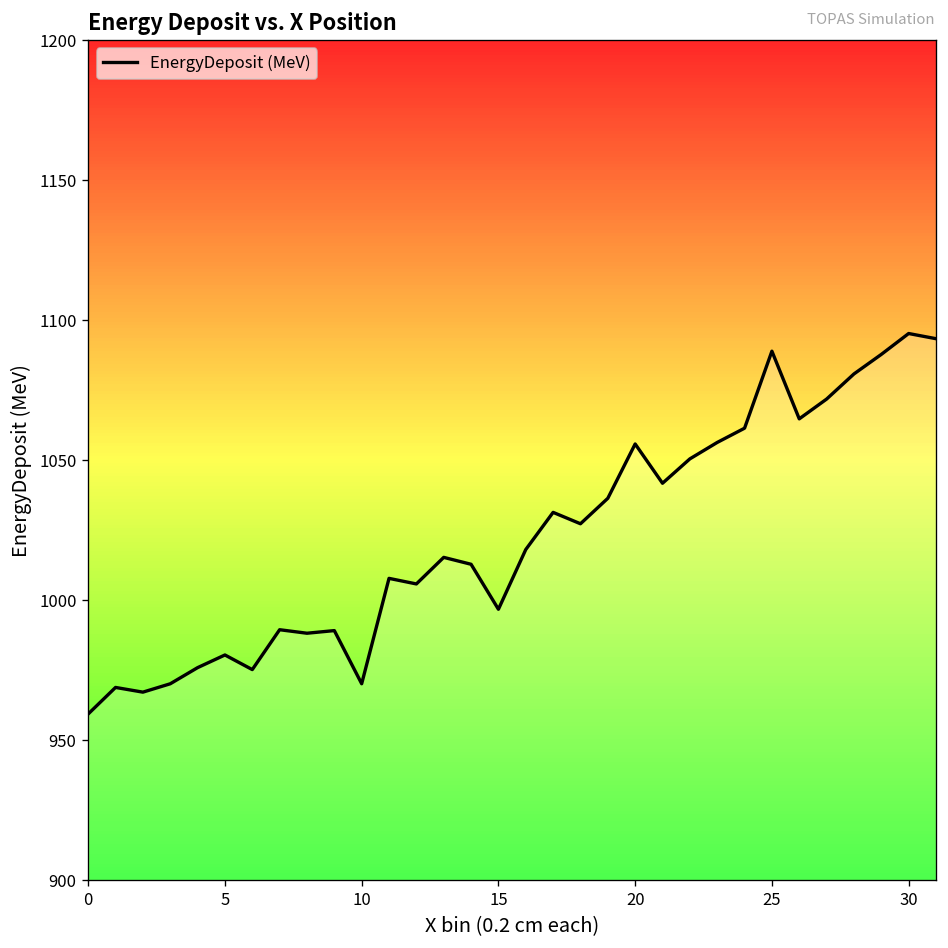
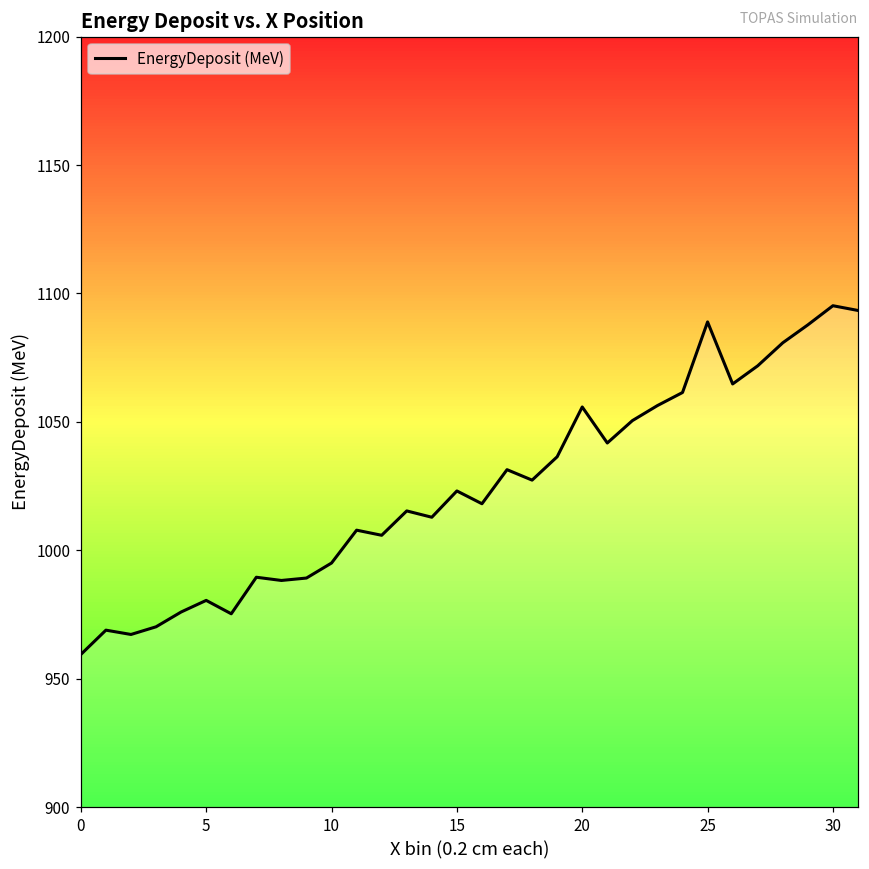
10: 970 -> 995
15: 997 -> 1023
